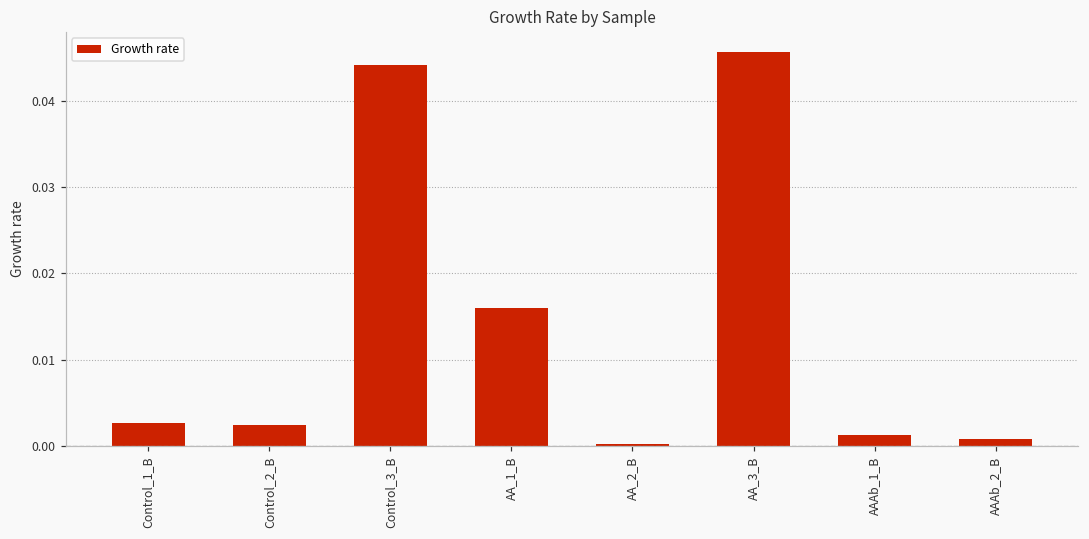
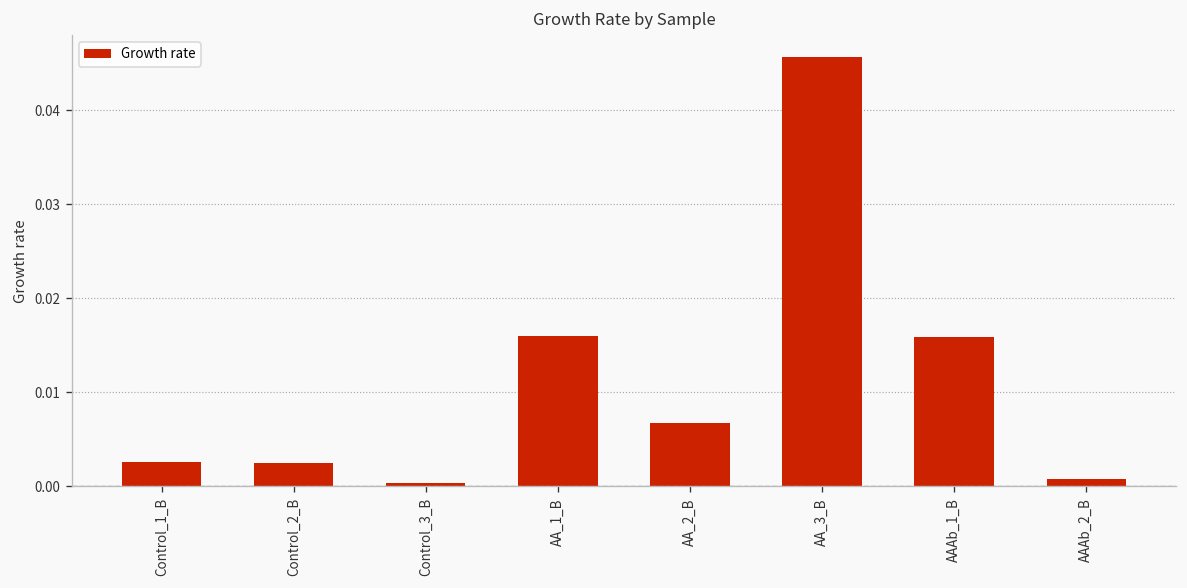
Control_3_B: 0.044 -> 0.000
AA_2_B: 0.000 -> 0.007
AAAb_1_B: 0.001 -> 0.016
